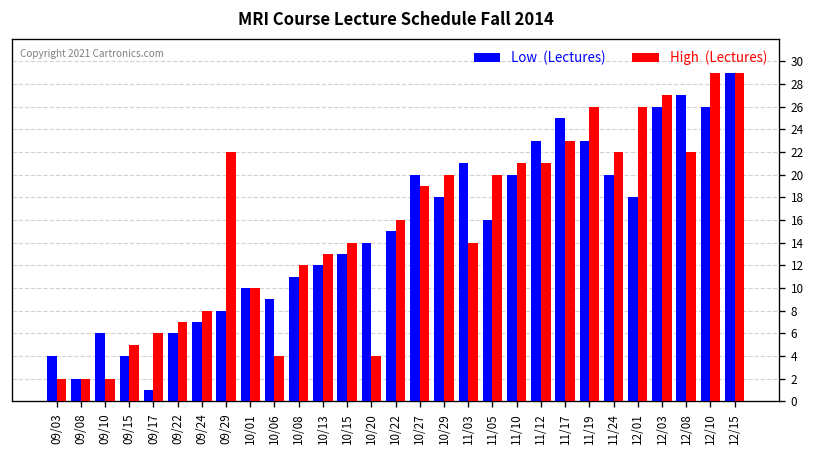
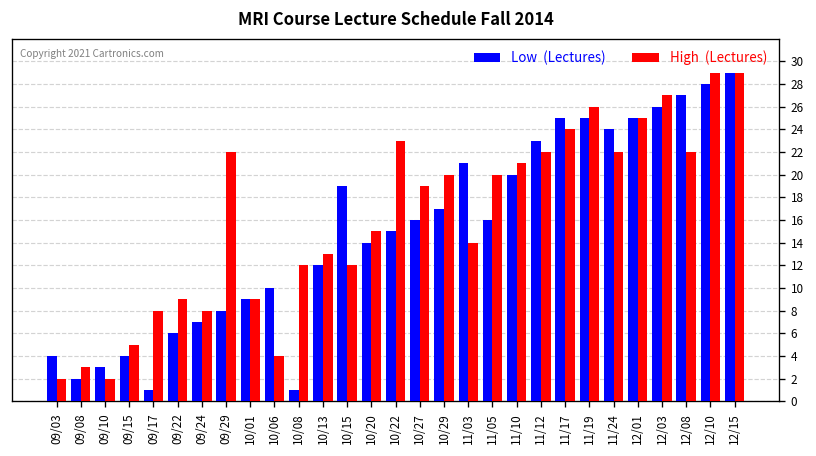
High (Lectures), 09/08: 2 -> 3
Low (Lectures), 09/10: 6 -> 3
High (Lectures), 09/17: 6 -> 8
High (Lectures), 09/22: 7 -> 9
Low (Lectures), 10/01: 10 -> 9
High (Lectures), 10/01: 10 -> 9
Low (Lectures), 10/06: 9 -> 10
Low (Lectures), 10/08: 11 -> 1
Low (Lectures), 10/15: 13 -> 19
High (Lectures), 10/15: 14 -> 12
High (Lectures), 10/20: 4 -> 15
High (Lectures), 10/22: 16 -> 23
Low (Lectures), 10/27: 20 -> 16
Low (Lectures), 10/29: 18 -> 17
High (Lectures), 11/12: 21 -> 22
High (Lectures), 11/17: 23 -> 24
Low (Lectures), 11/19: 23 -> 25
Low (Lectures), 11/24: 20 -> 24
Low (Lectures), 12/01: 18 -> 25
High (Lectures), 12/01: 26 -> 25
Low (Lectures), 12/10: 26 -> 28
